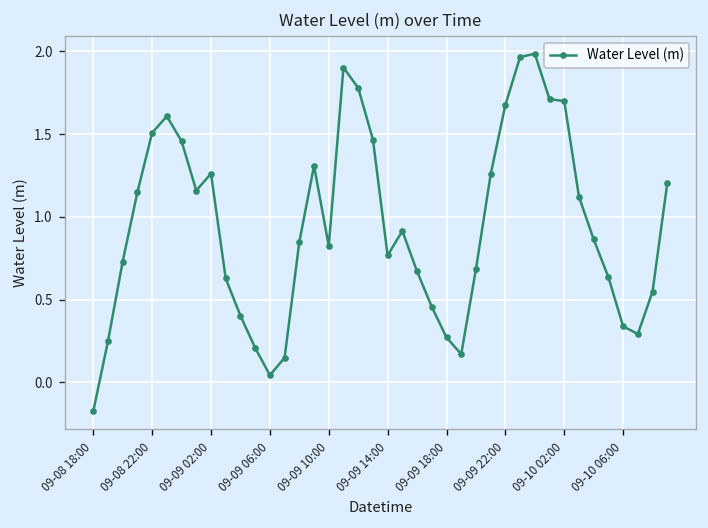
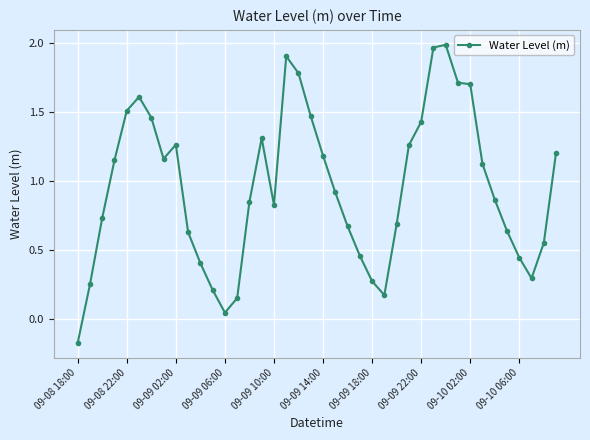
09-09 14:00: 0.77 -> 1.18
09-09 22:00: 1.68 -> 1.43
09-10 06:00: 0.34 -> 0.44
